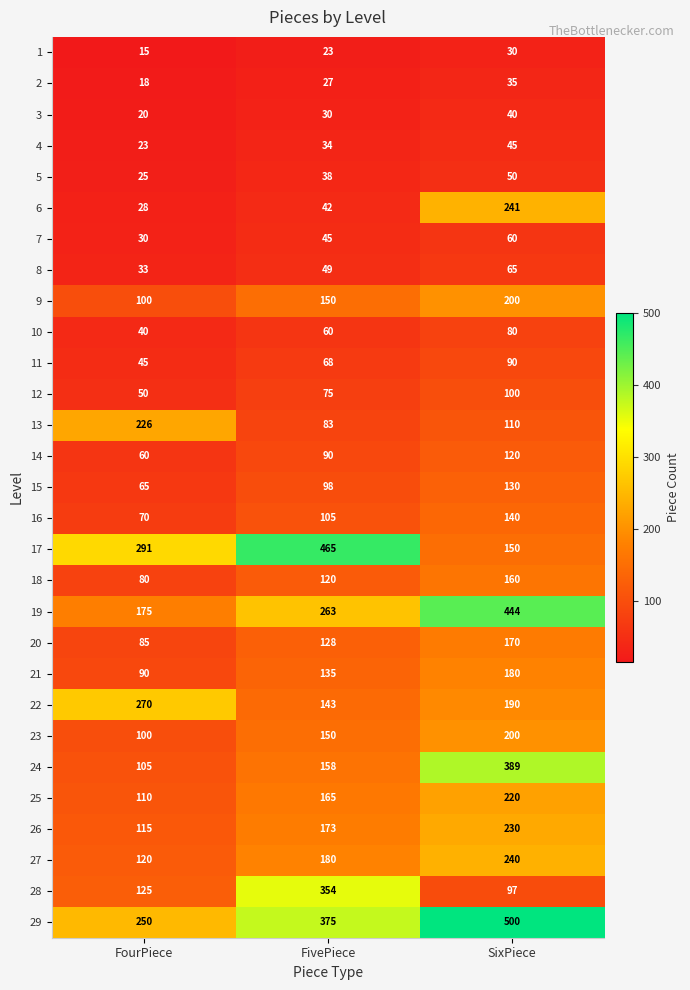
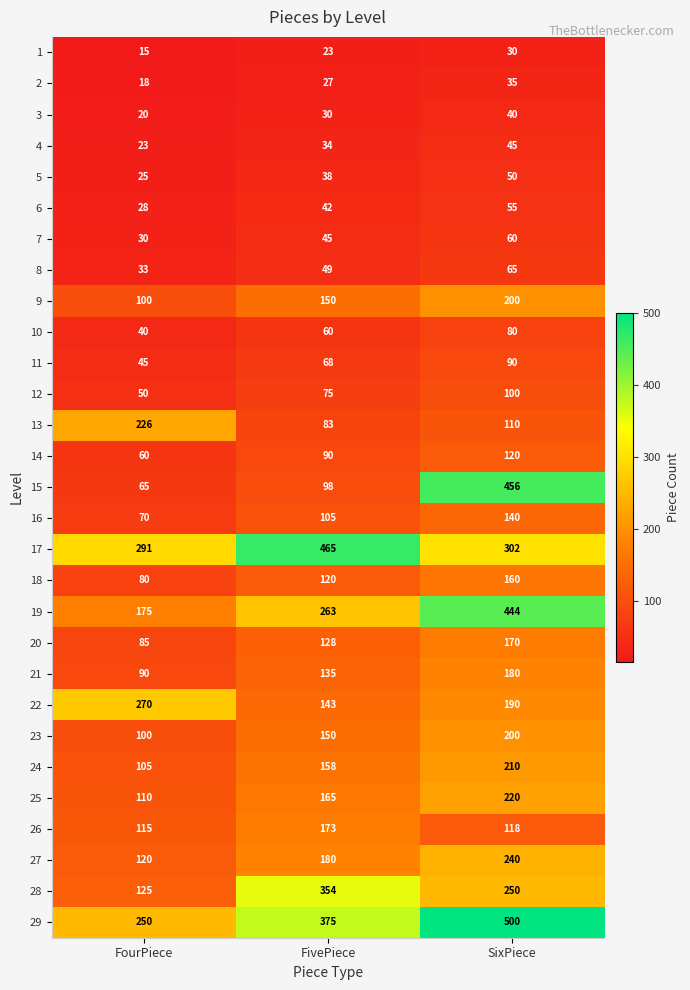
6, SixPiece: 241 -> 55
15, SixPiece: 130 -> 456
17, SixPiece: 150 -> 302
24, SixPiece: 389 -> 210
26, SixPiece: 230 -> 118
28, SixPiece: 97 -> 250
